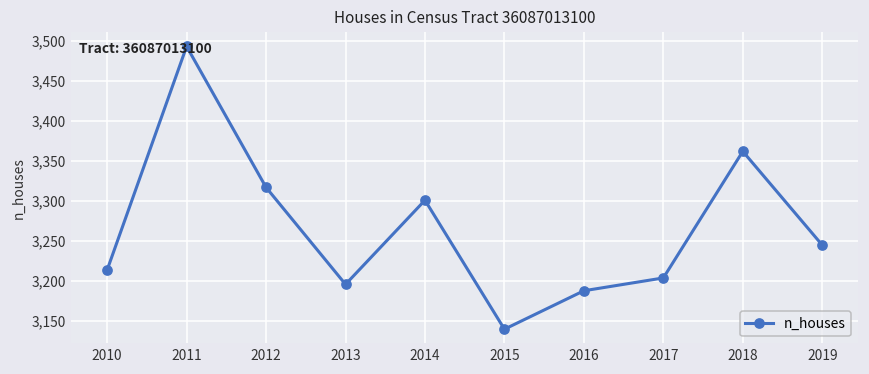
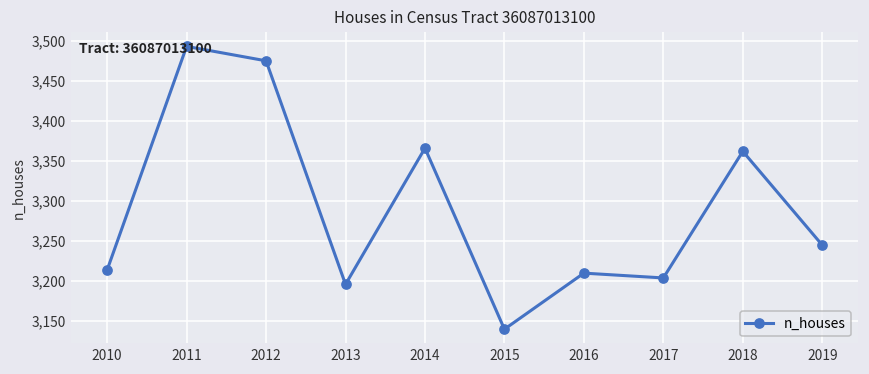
2012: 3,320 -> 3,480
2014: 3,300 -> 3,370
2016: 3,190 -> 3,210
